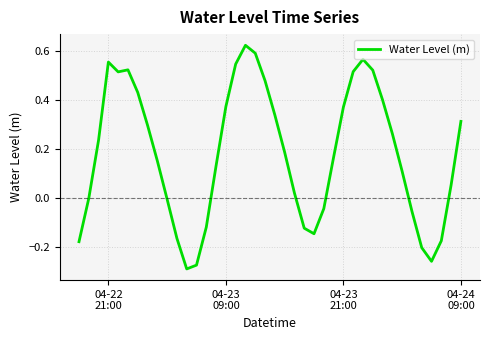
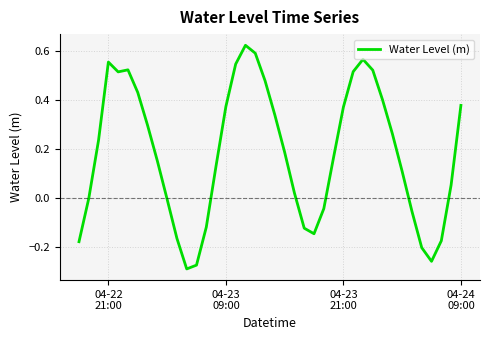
04-24 09:00: 0.31 -> 0.38
